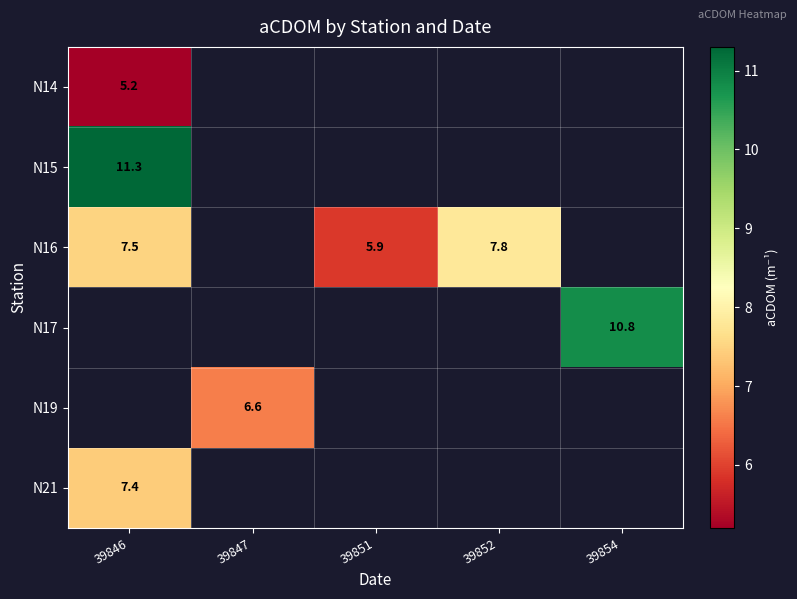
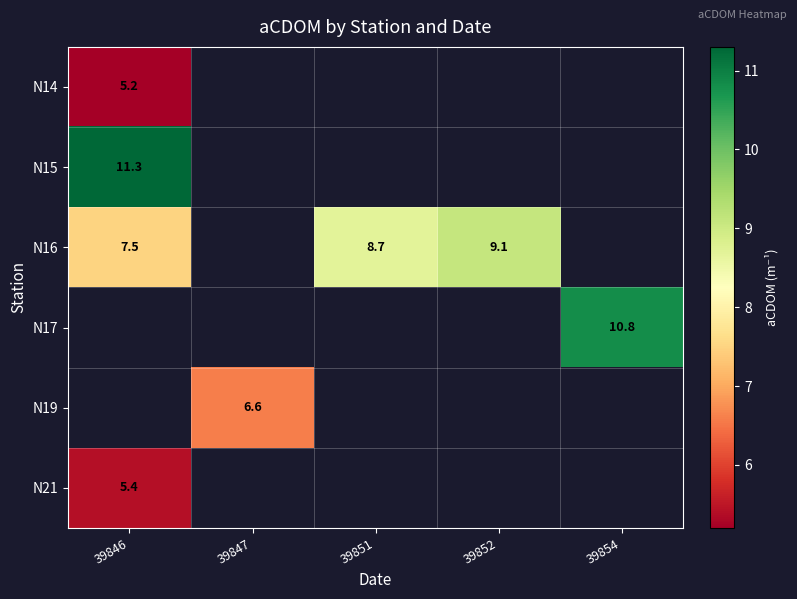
N16, 39851: 5.9 -> 8.7
N16, 39852: 7.8 -> 9.1
N21, 39846: 7.4 -> 5.4
